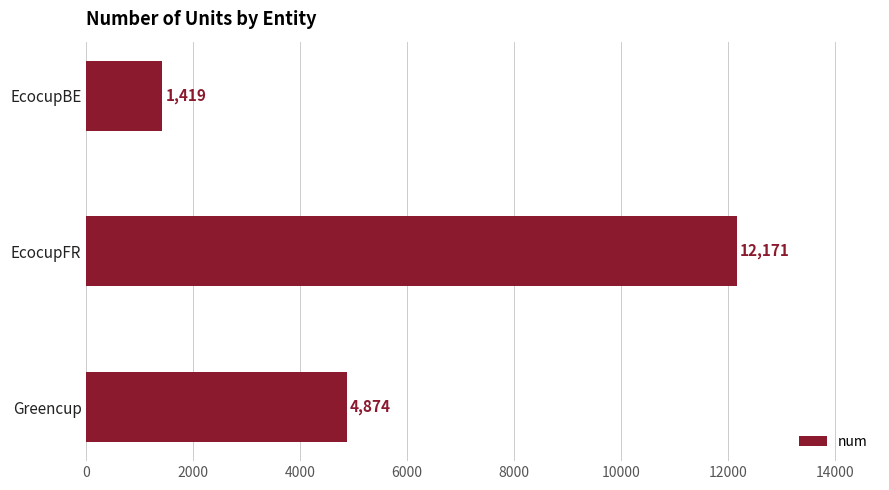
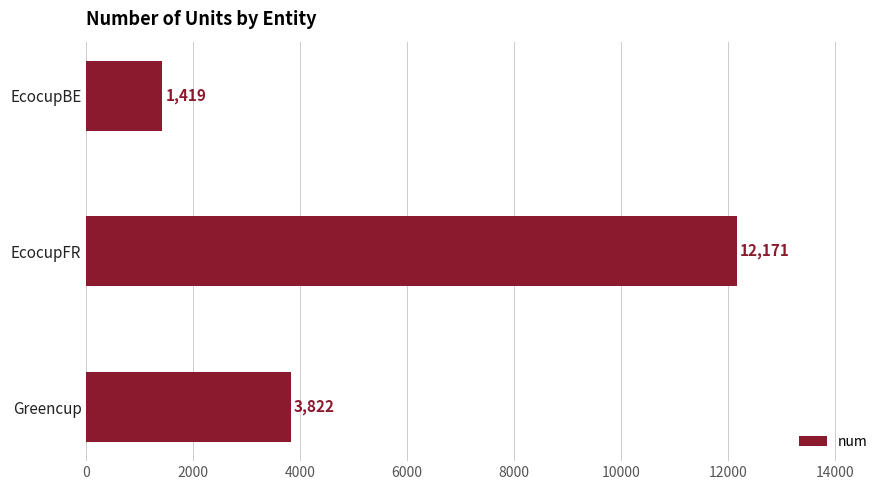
Greencup: 4,874 -> 3,822
